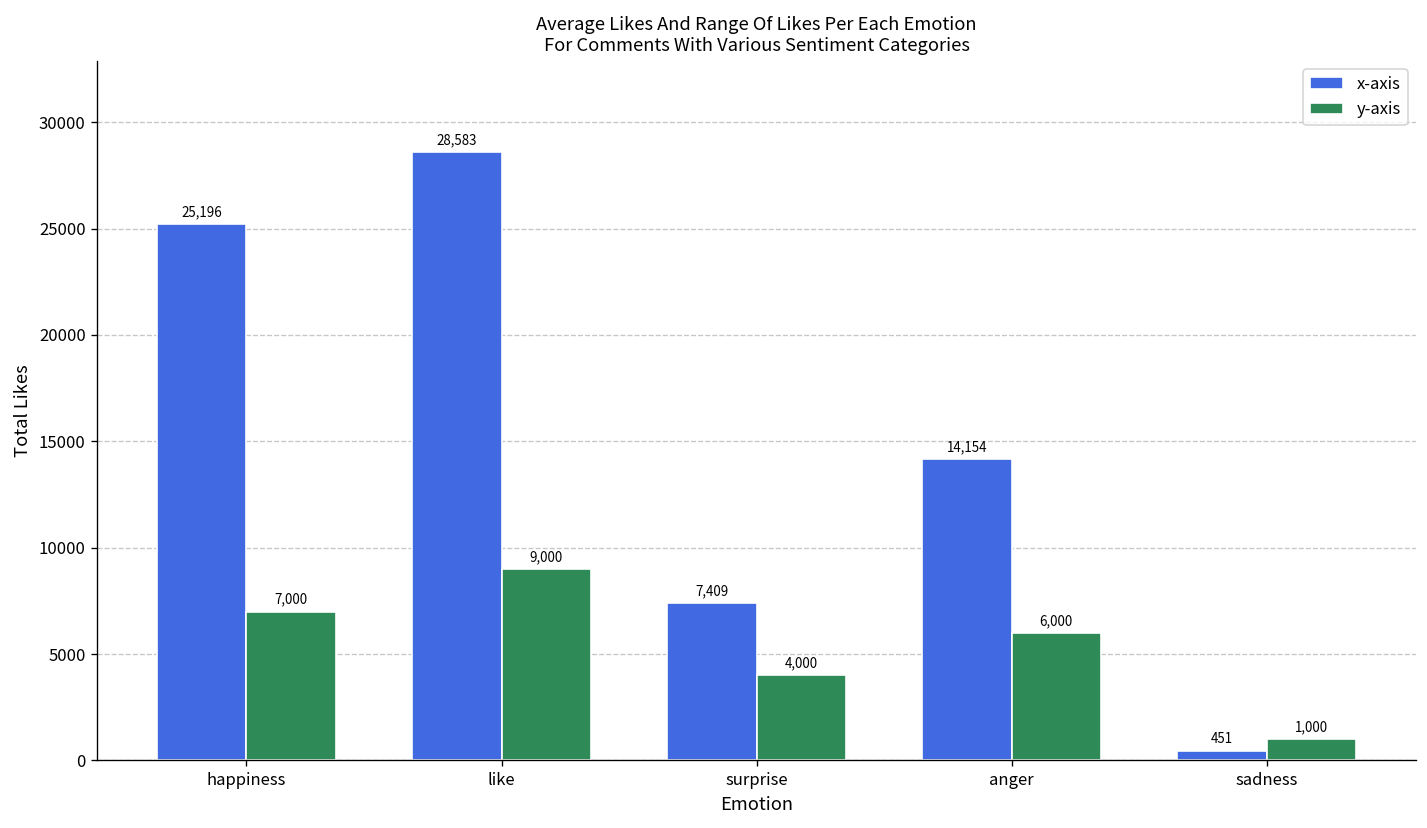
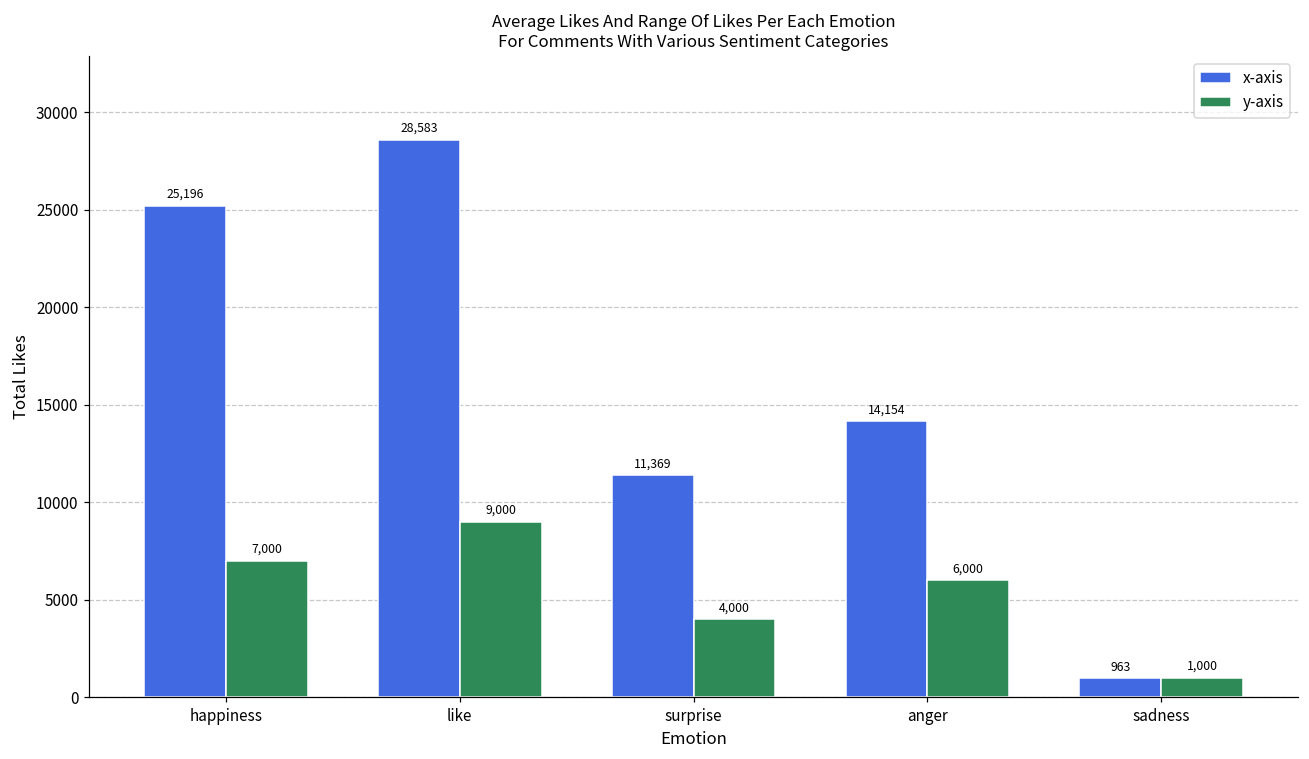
x-axis, surprise: 7,409 -> 11,369
x-axis, sadness: 451 -> 963
